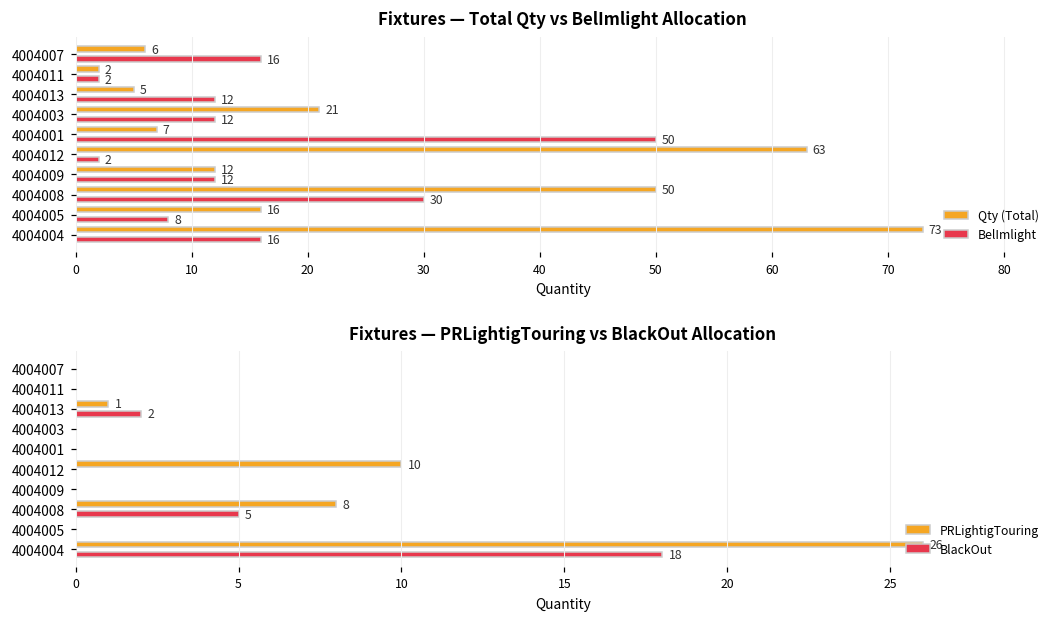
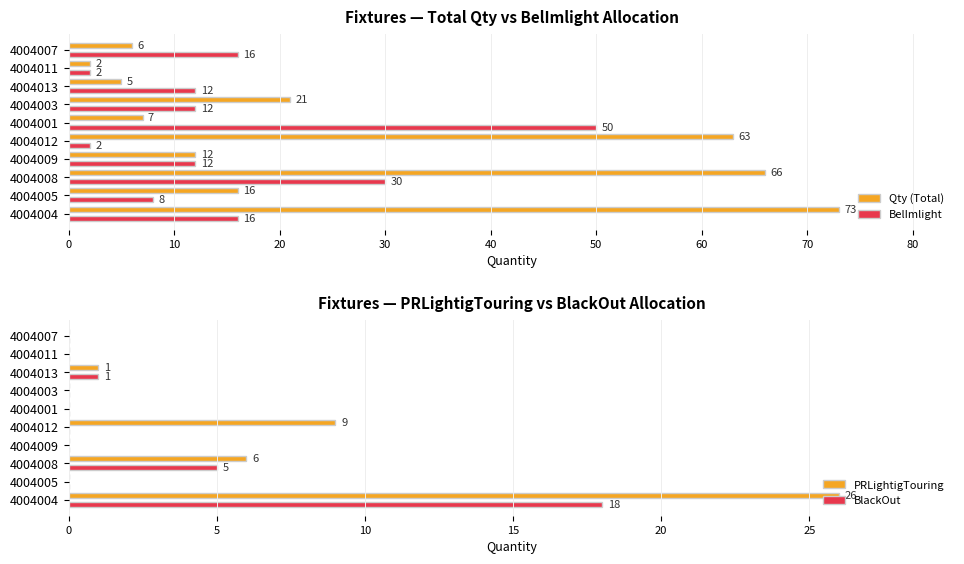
Fixtures — Total Qty vs BelImlight Allocation, Qty (Total), 4004008: 50 -> 66
Fixtures — PRLightigTouring vs BlackOut Allocation, BlackOut, 4004013: 2 -> 1
Fixtures — PRLightigTouring vs BlackOut Allocation, PRLightigTouring, 4004012: 10 -> 9
Fixtures — PRLightigTouring vs BlackOut Allocation, PRLightigTouring, 4004008: 8 -> 6
